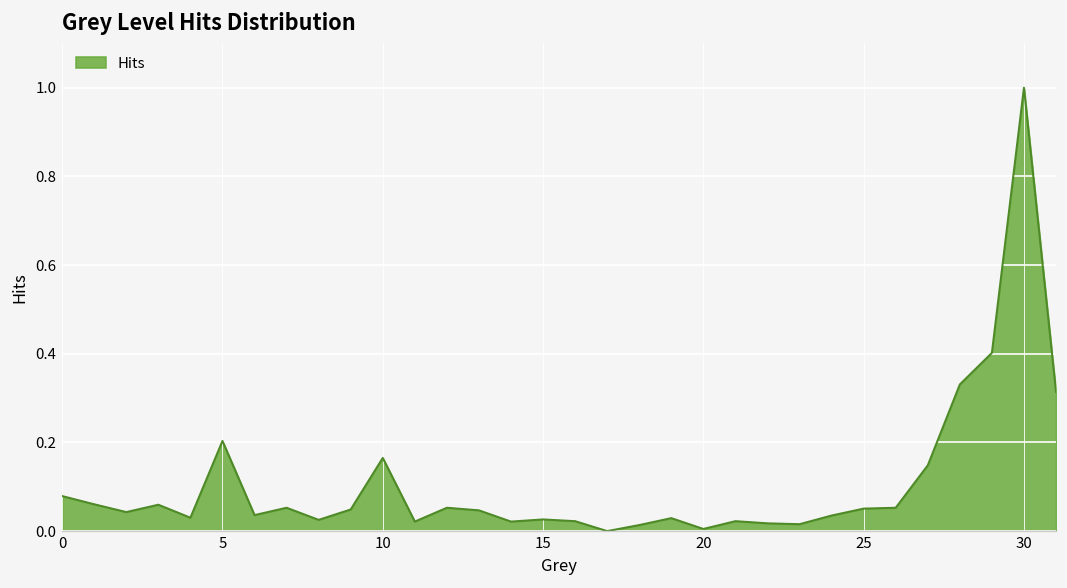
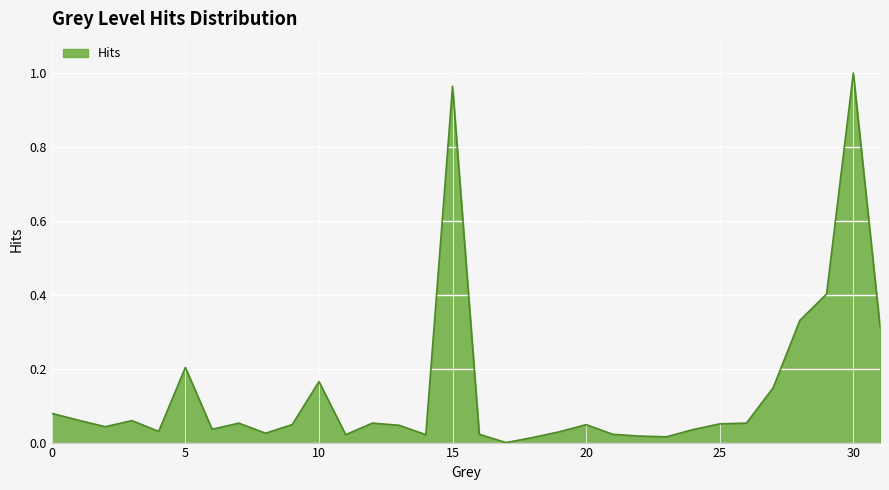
15: 0.03 -> 0.96
20: 0.00 -> 0.05
